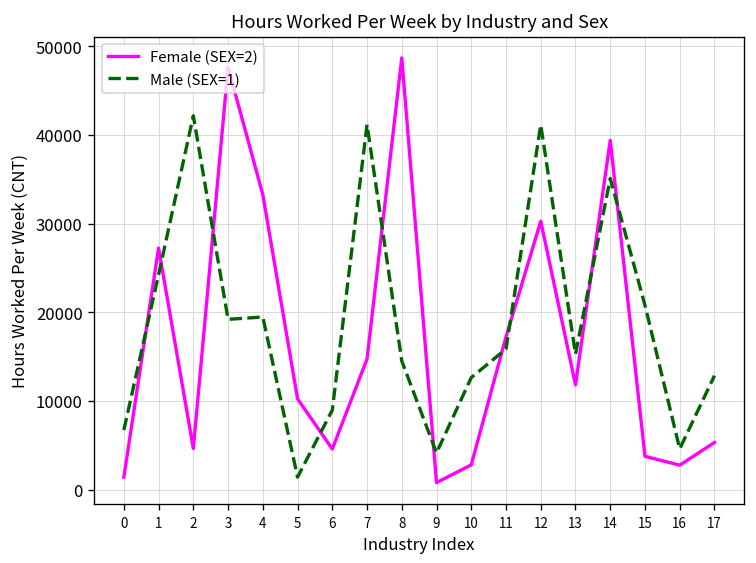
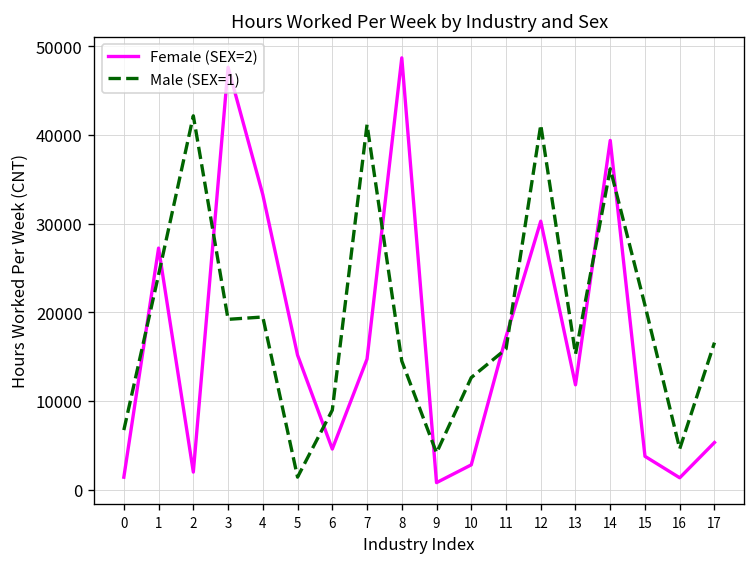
Female (SEX=2), 2: 5000 -> 2000
Female (SEX=2), 5: 10000 -> 15000
Male (SEX=1), 14: 35000 -> 36000
Female (SEX=2), 16: 3000 -> 1000
Male (SEX=1), 17: 13000 -> 17000
